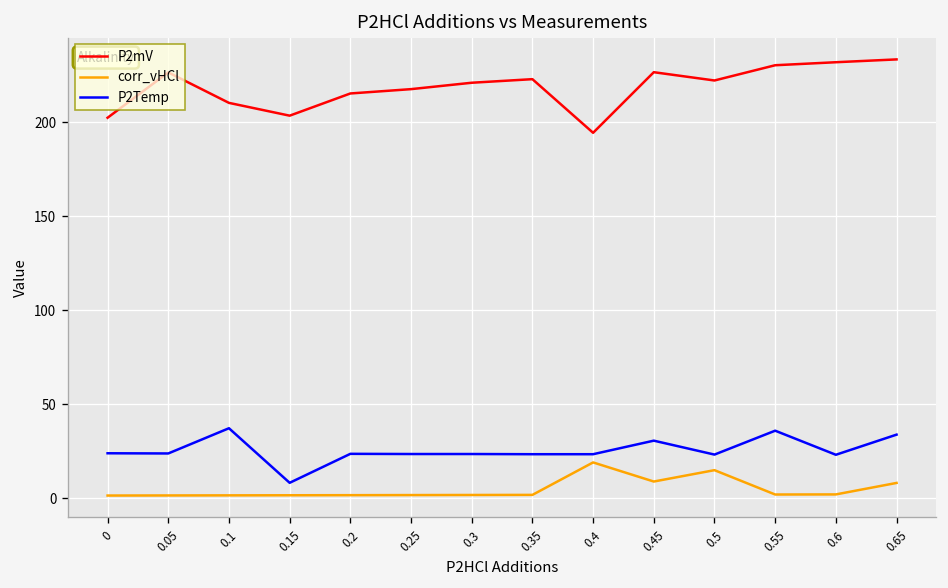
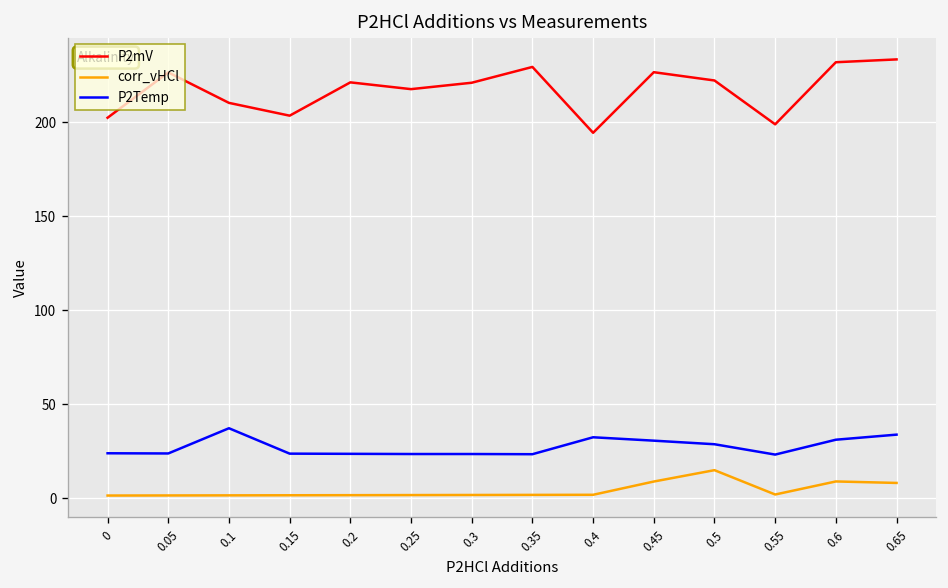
P2Temp, 0.15: 8 -> 24
P2mV, 0.2: 215 -> 221
P2mV, 0.35: 223 -> 229
corr_vHCl, 0.4: 19 -> 2
P2Temp, 0.4: 24 -> 33
P2Temp, 0.5: 23 -> 29
P2mV, 0.55: 230 -> 199
P2Temp, 0.55: 36 -> 23
corr_vHCl, 0.6: 2 -> 9
P2Temp, 0.6: 23 -> 31
